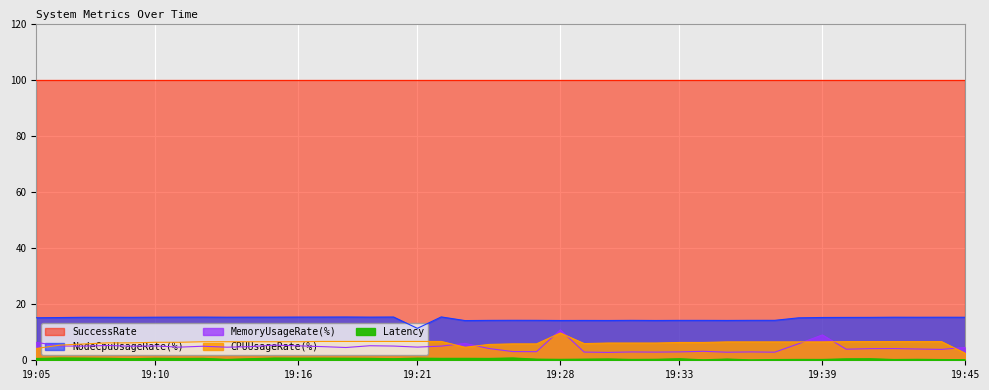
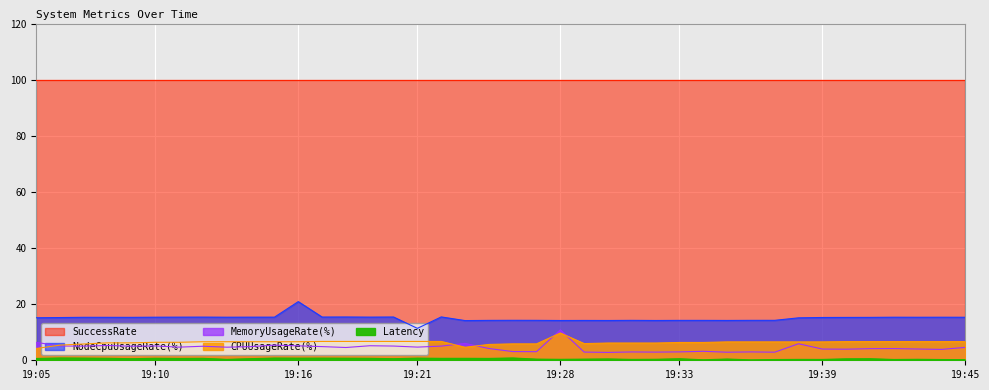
NodeCpuUsageRate(%), 19:16: 15 -> 21
MemoryUsageRate(%), 19:39: 9 -> 4
CPUUsageRate(%), 19:45: 2 -> 7
